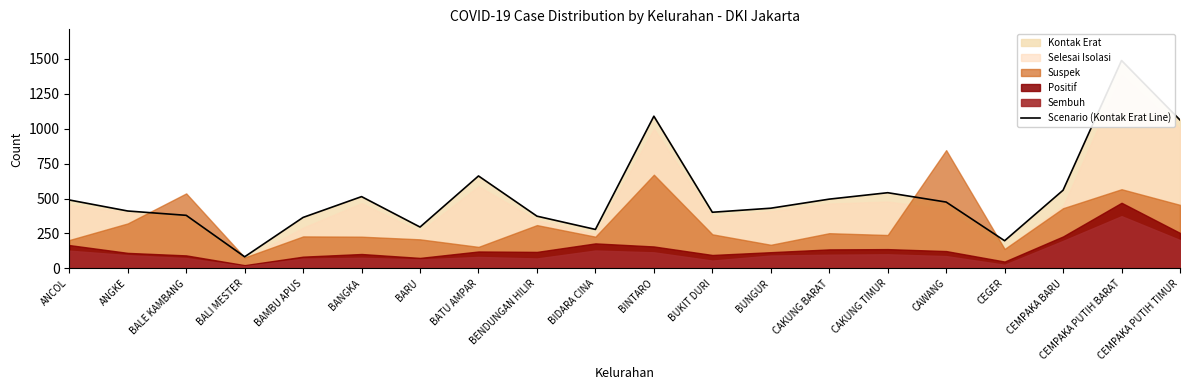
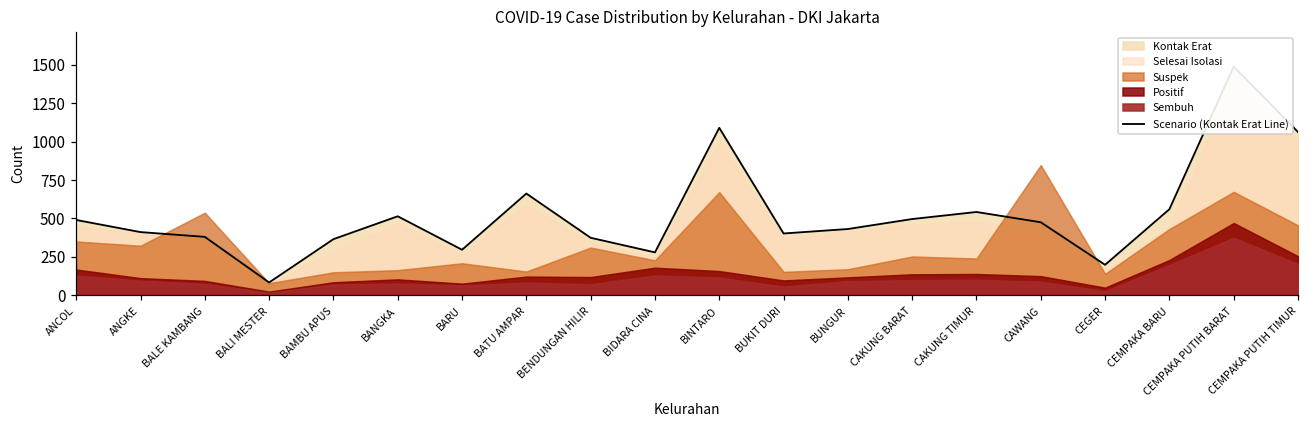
Suspek, ANCOL: 200 -> 350
Suspek, BAMBU APUS: 230 -> 150
Suspek, BANGKA: 230 -> 160
Suspek, BUKIT DURI: 240 -> 150
Suspek, CEMPAKA PUTIH BARAT: 570 -> 670
